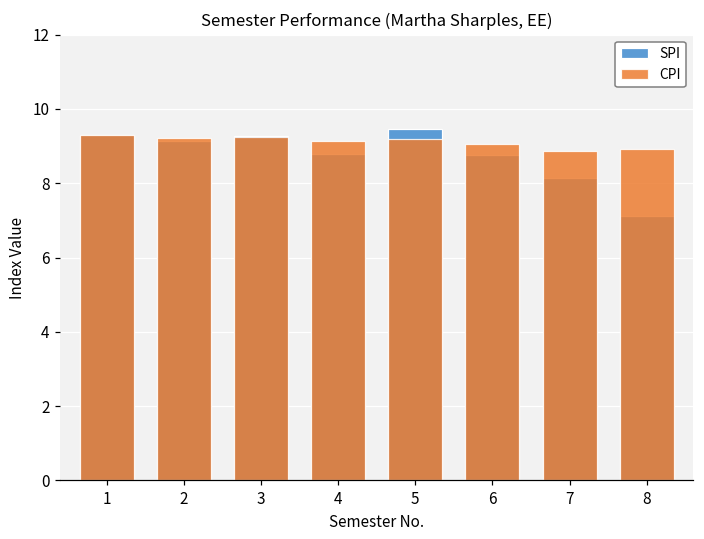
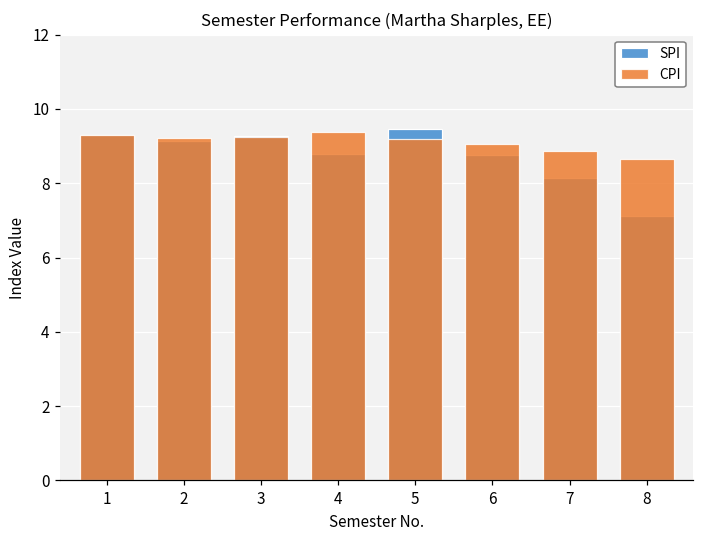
CPI, 4: 9.1 -> 9.4
CPI, 8: 8.9 -> 8.6
